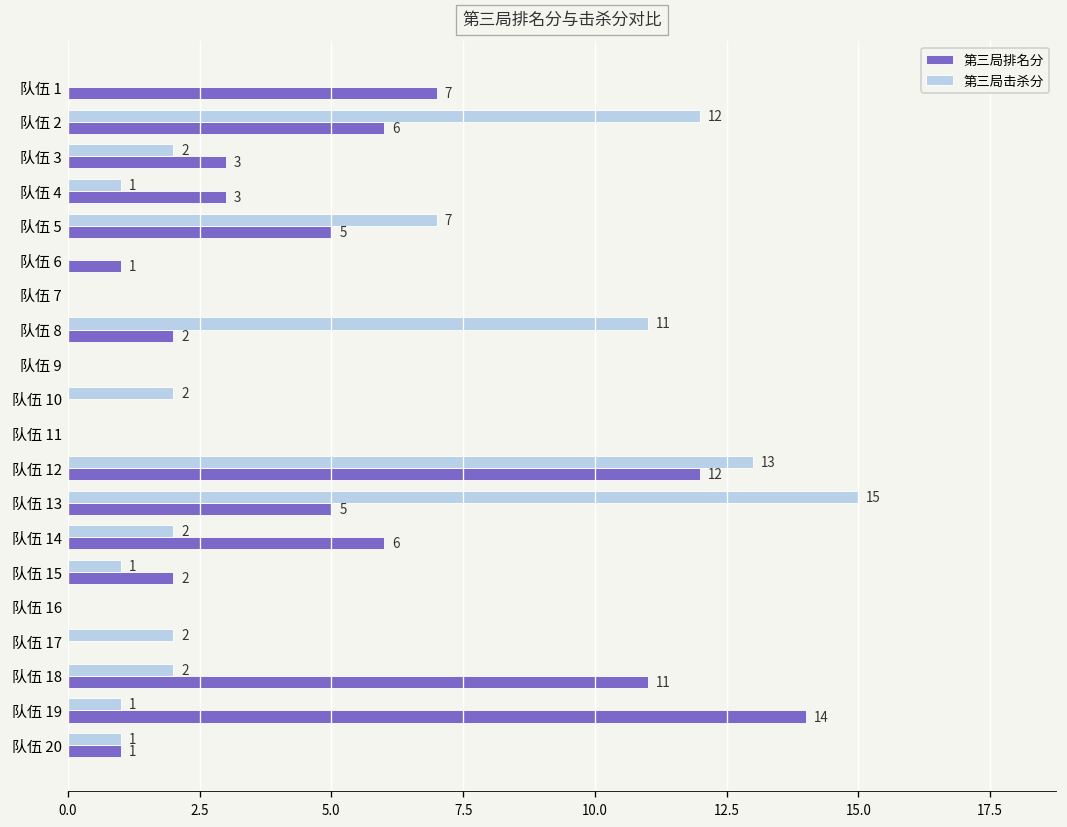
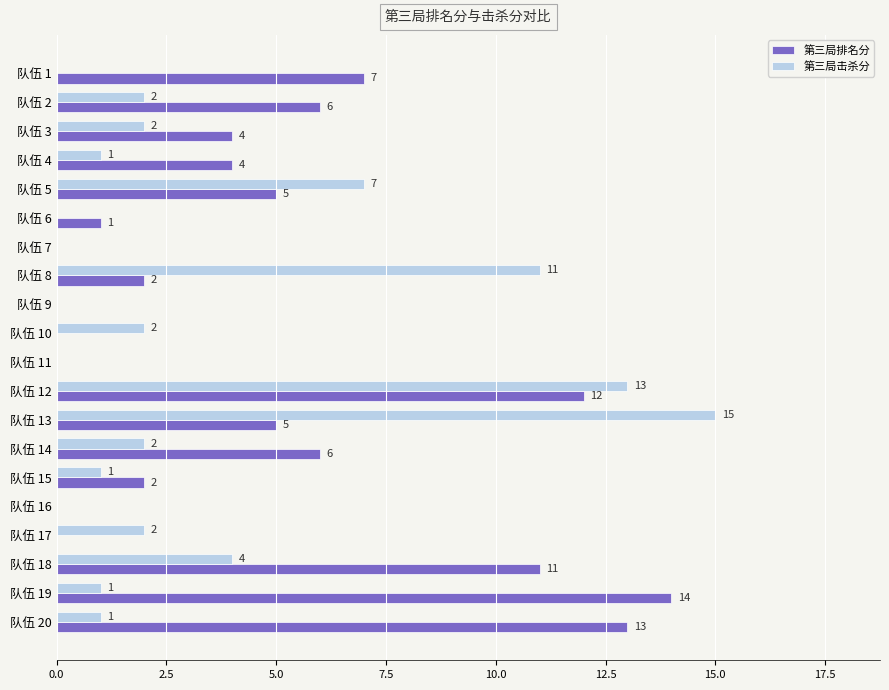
第三局击杀分, 队伍 2: 12 -> 2
第三局排名分, 队伍 3: 3 -> 4
第三局排名分, 队伍 4: 3 -> 4
第三局击杀分, 队伍 18: 2 -> 4
第三局排名分, 队伍 20: 1 -> 13
